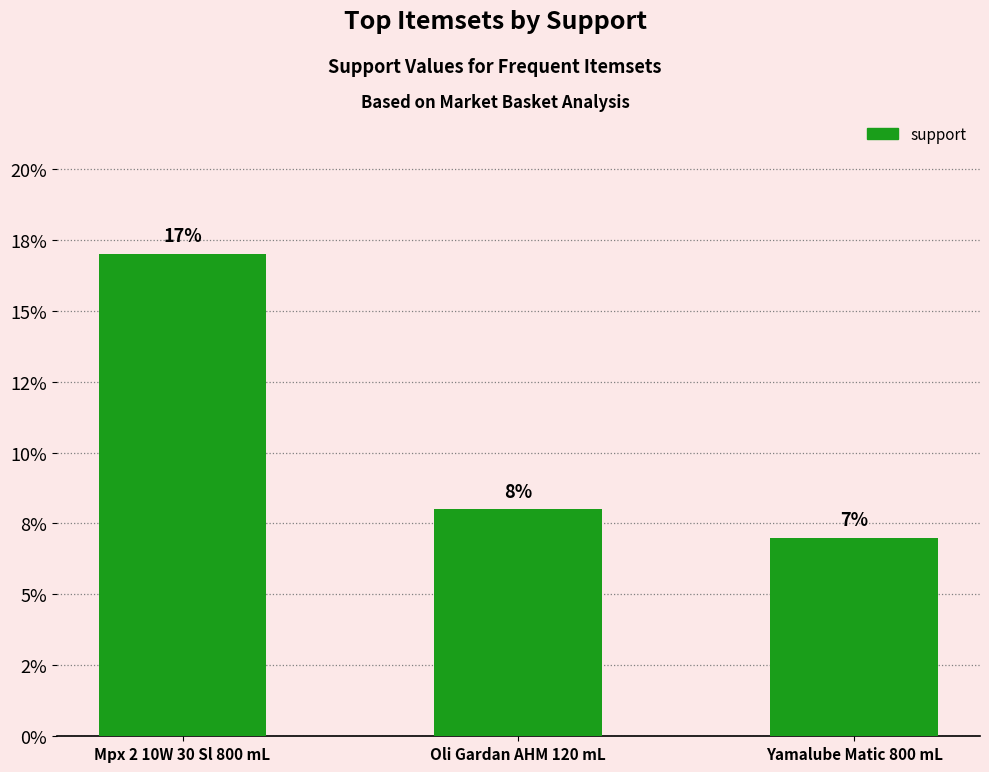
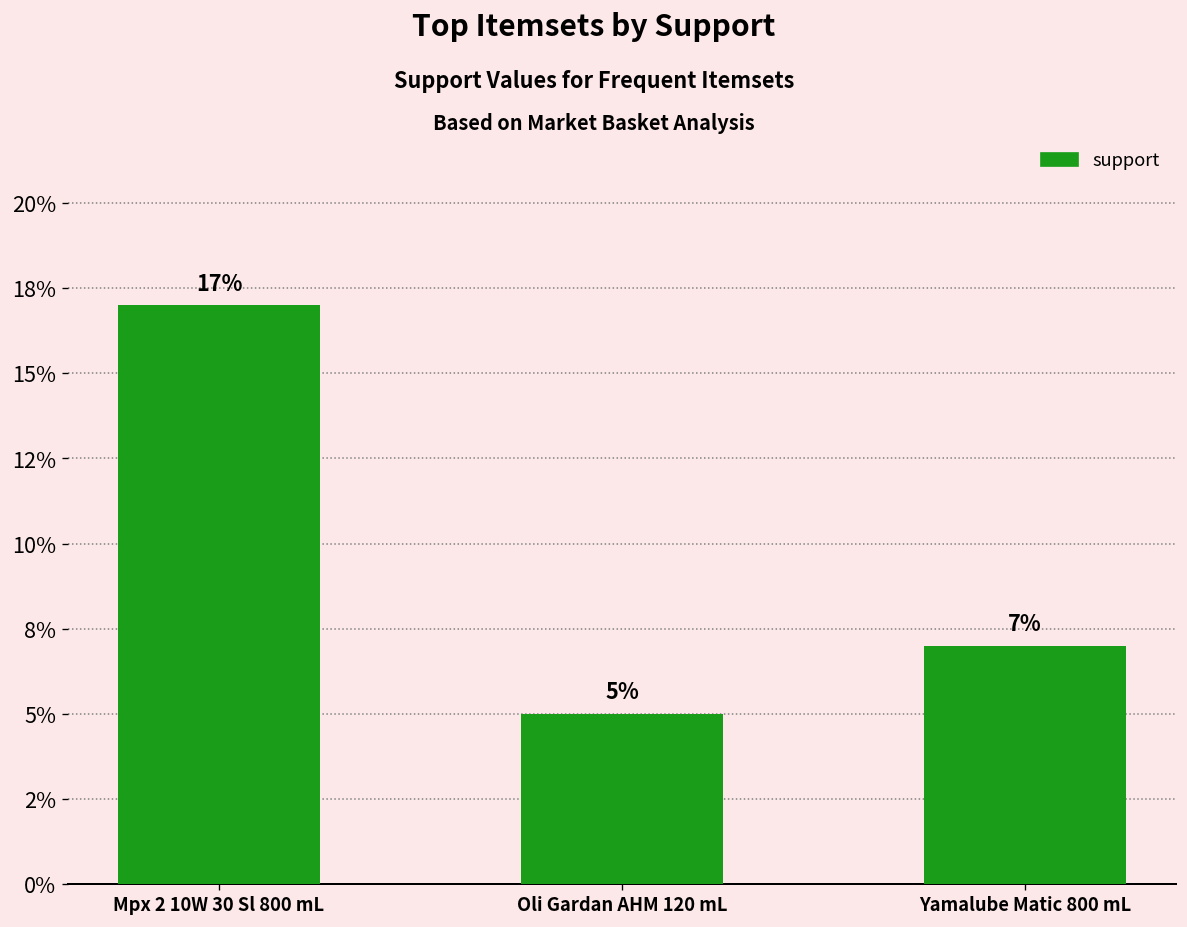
Oli Gardan AHM 120 mL: 8% -> 5%
